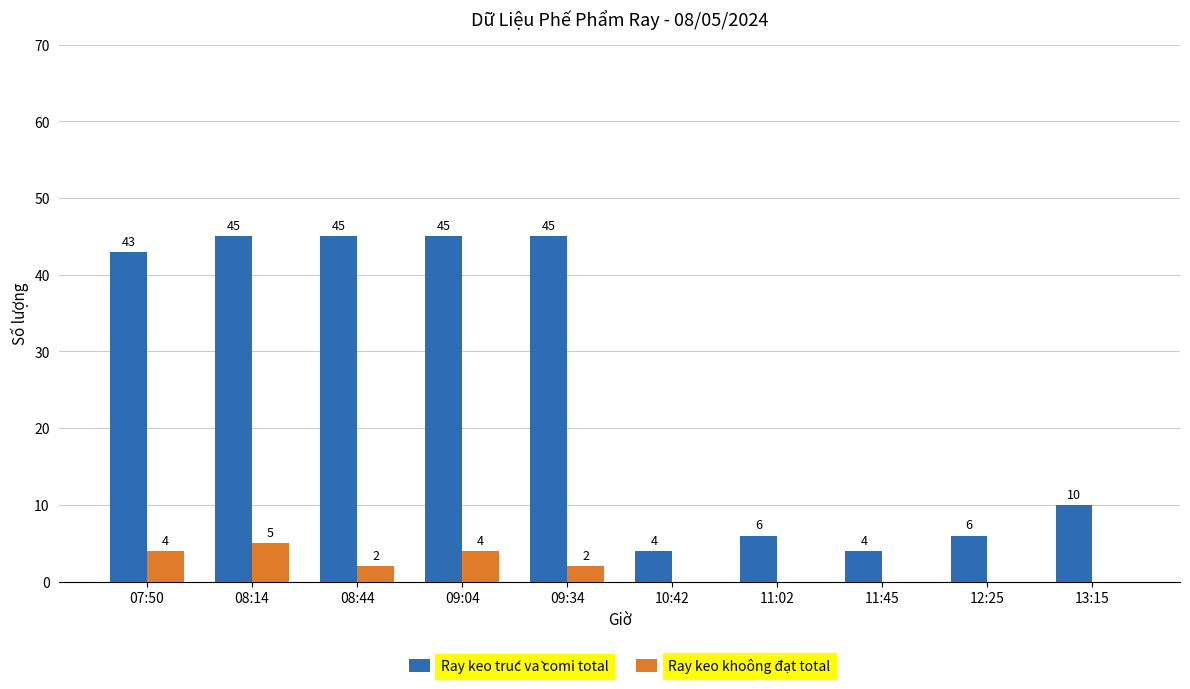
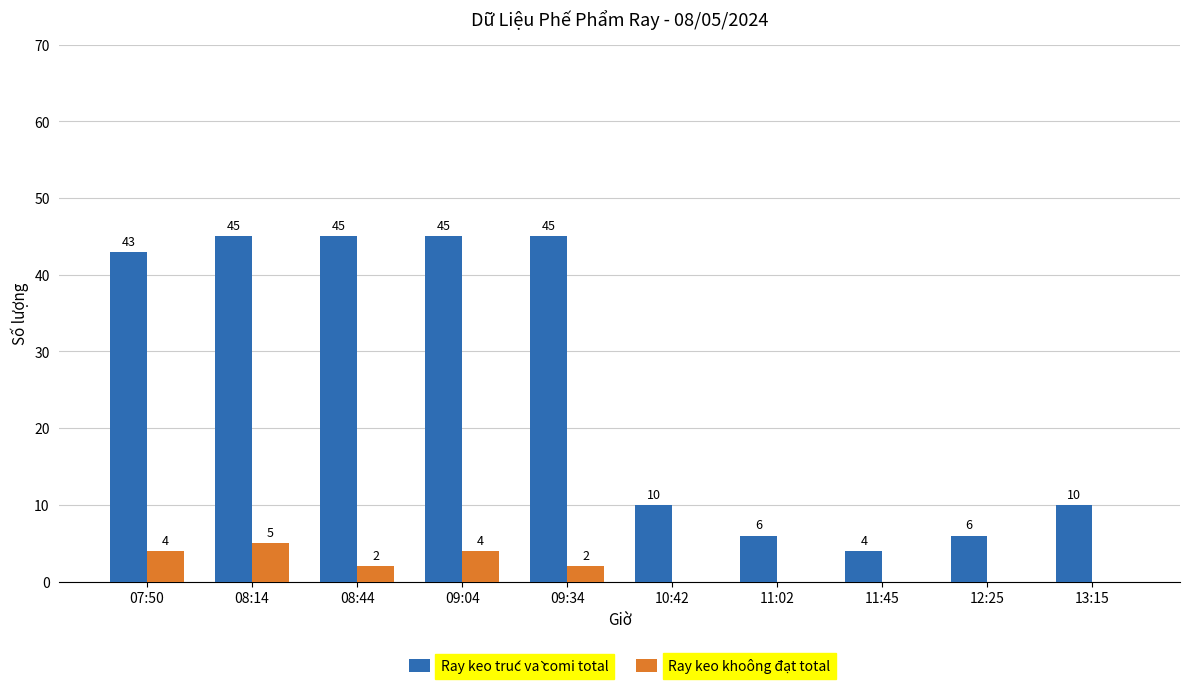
Ray keo trúc và comi total, 10:42: 4 -> 10
